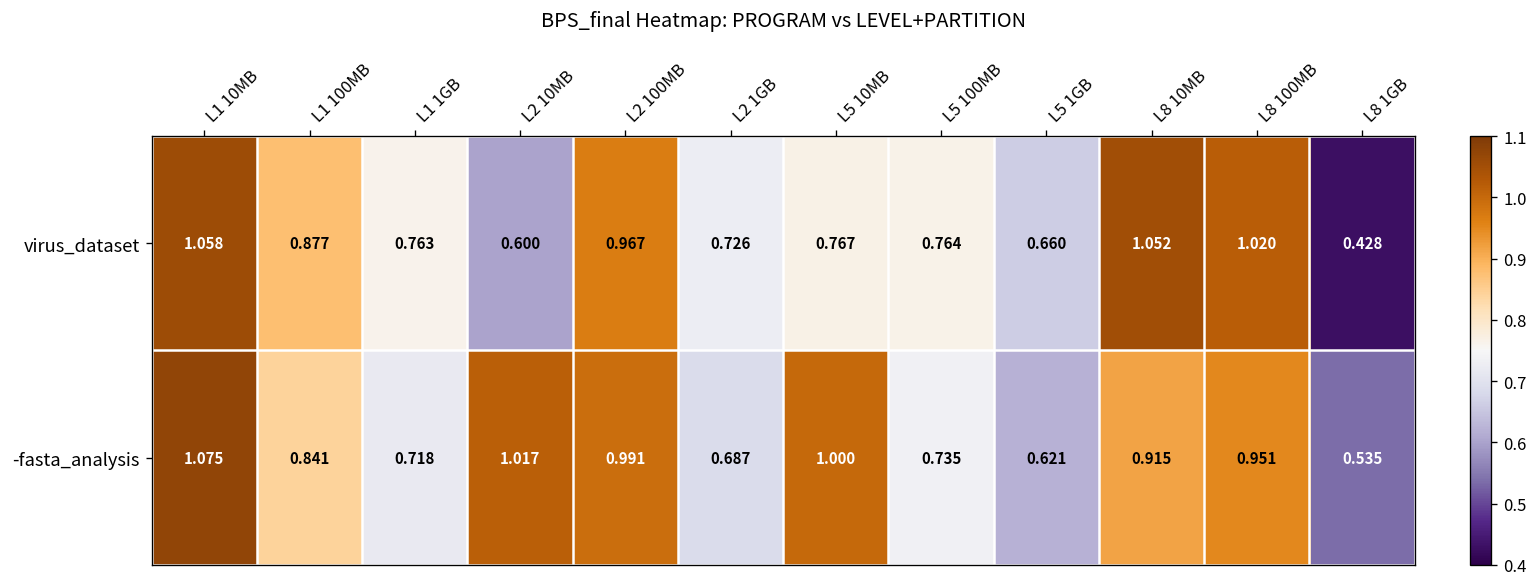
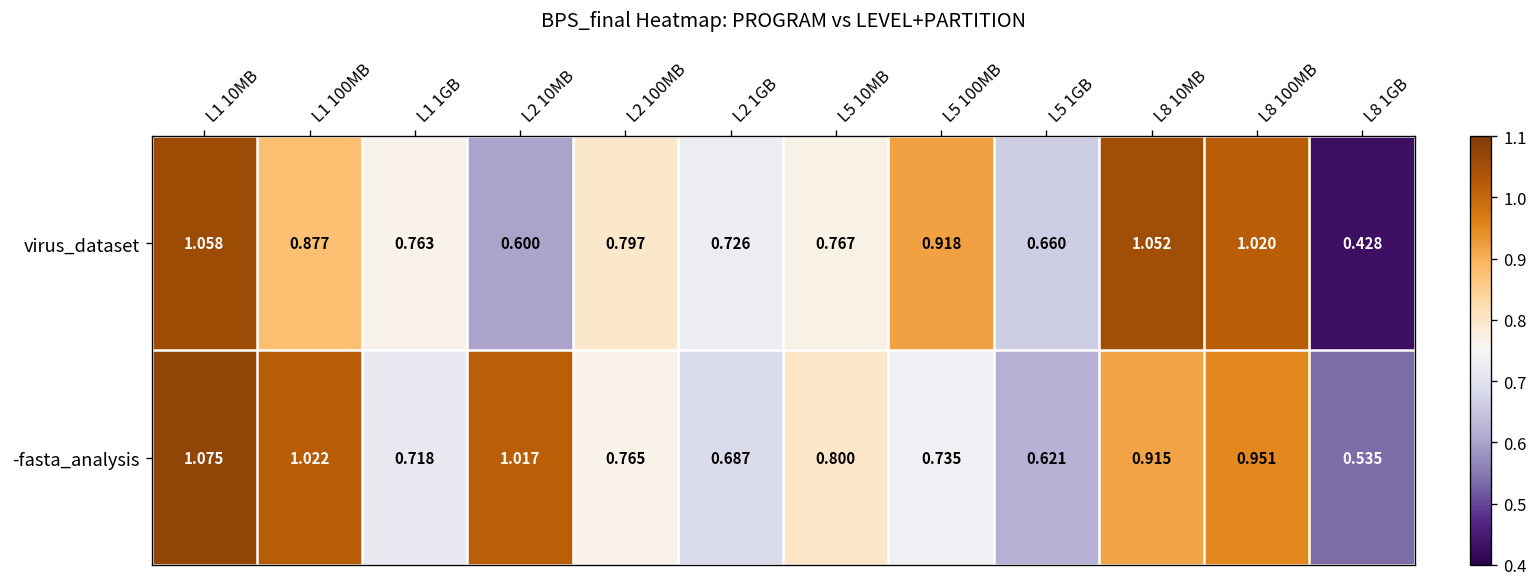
virus_dataset, L2 100MB: 0.967 -> 0.797
virus_dataset, L5 100MB: 0.764 -> 0.918
-fasta_analysis, L1 100MB: 0.841 -> 1.022
-fasta_analysis, L2 100MB: 0.991 -> 0.765
-fasta_analysis, L5 10MB: 1.000 -> 0.800
